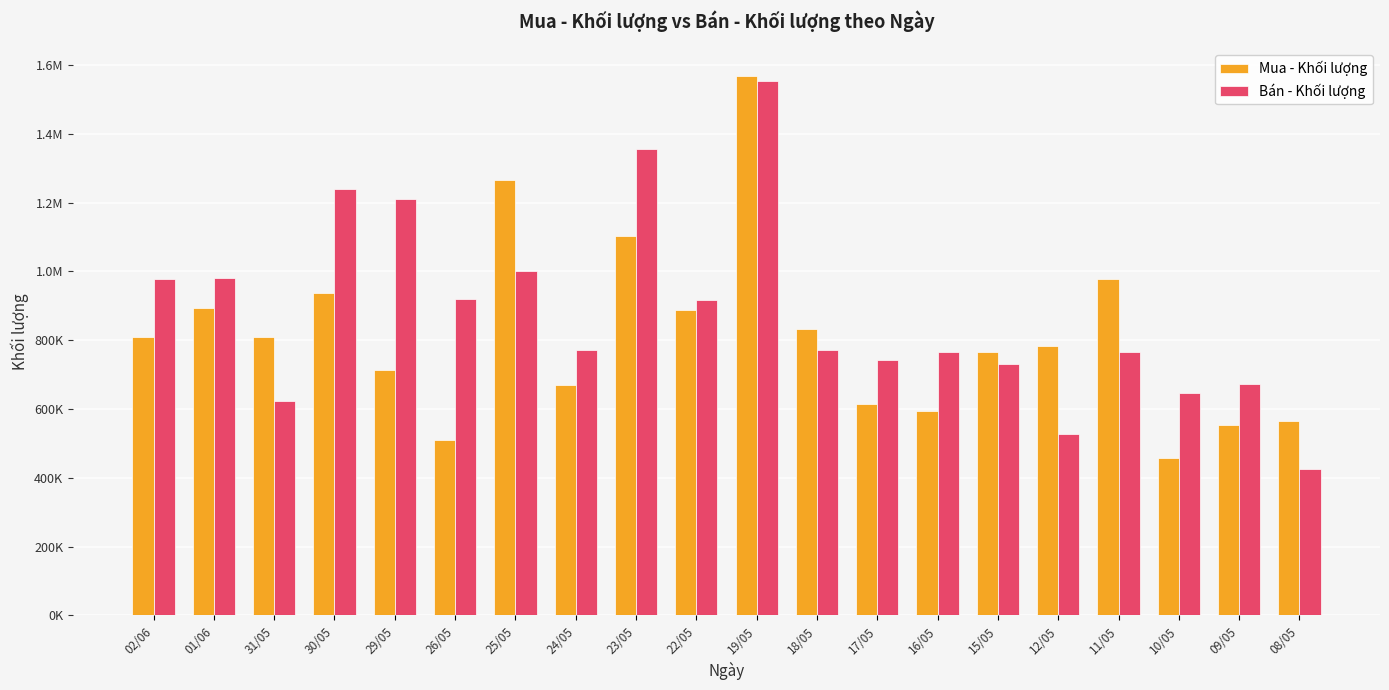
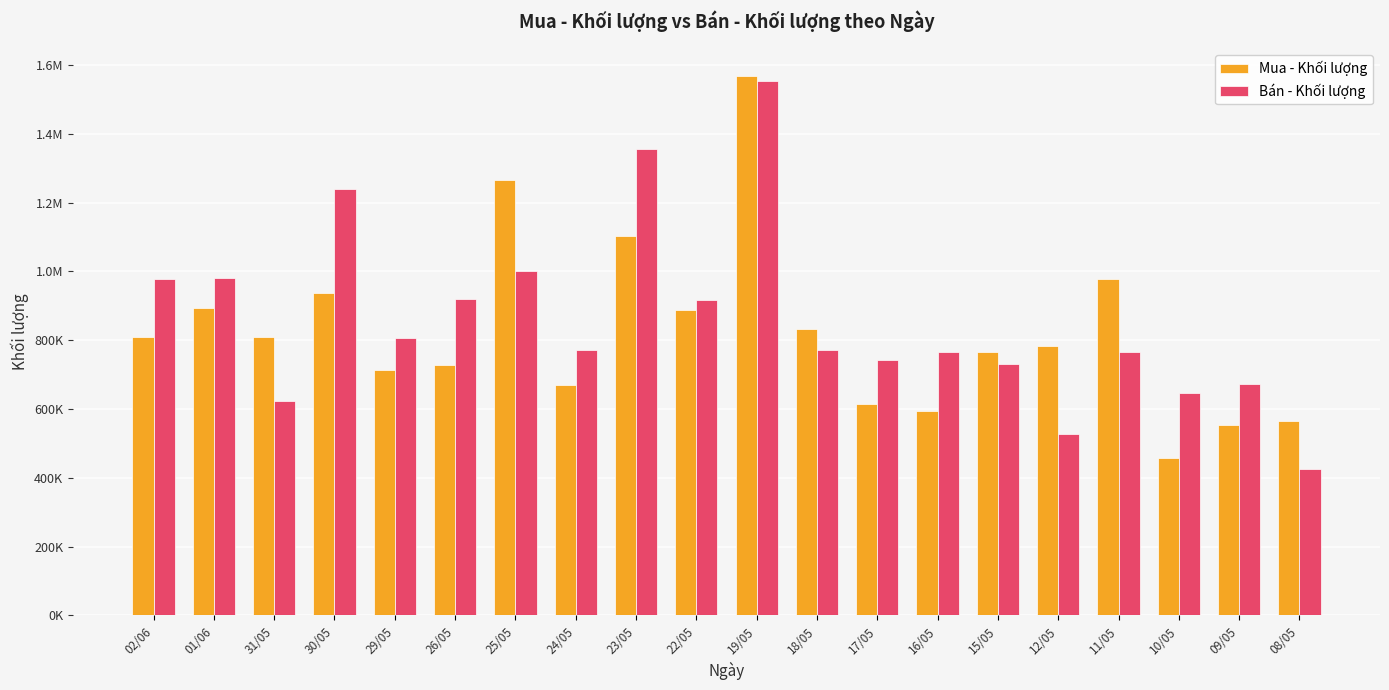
Bán - Khối lượng, 29/05: 1210000 -> 810000
Mua - Khối lượng, 26/05: 510000 -> 730000
